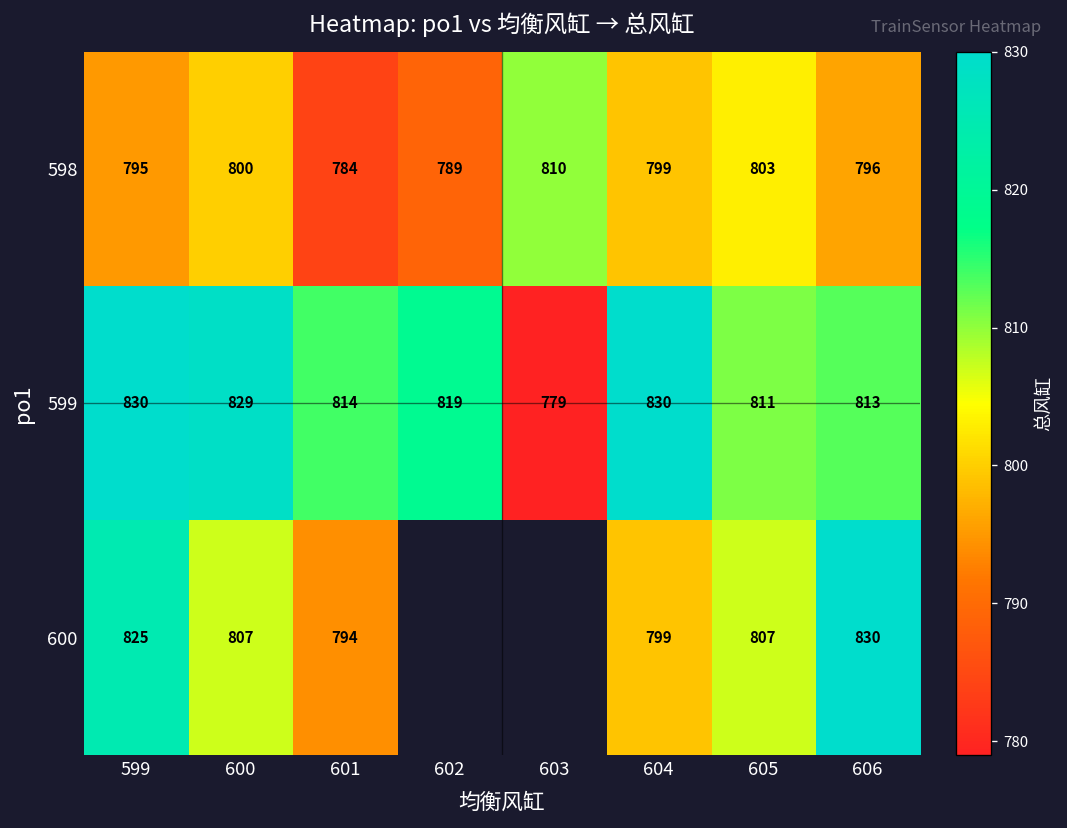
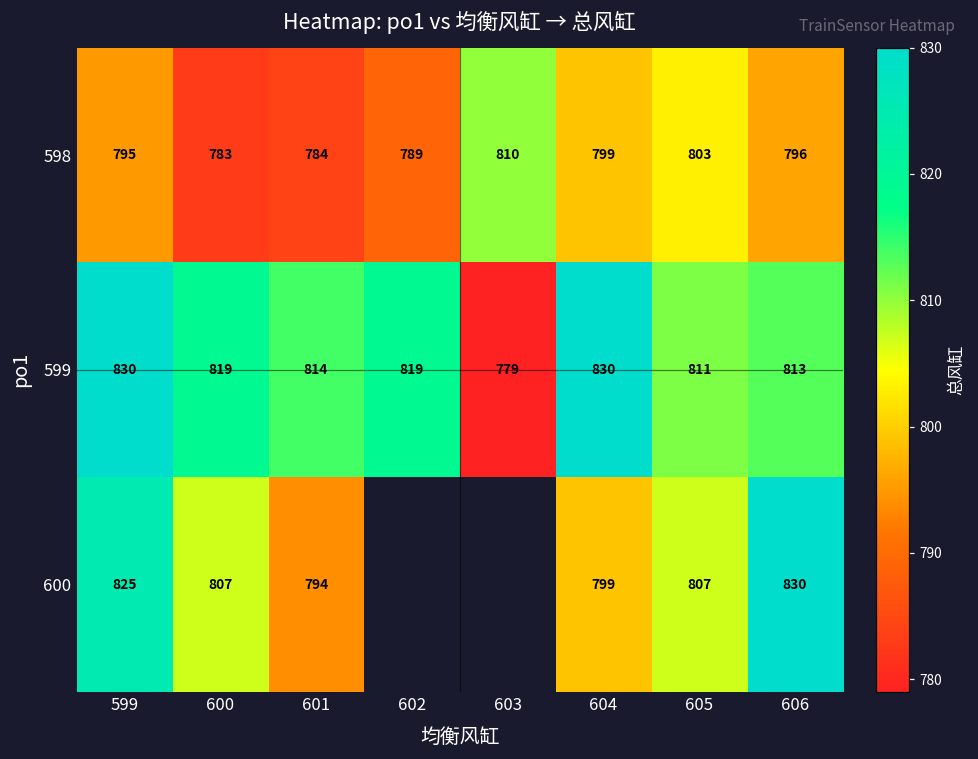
598, 600: 800 -> 783
599, 600: 829 -> 819
